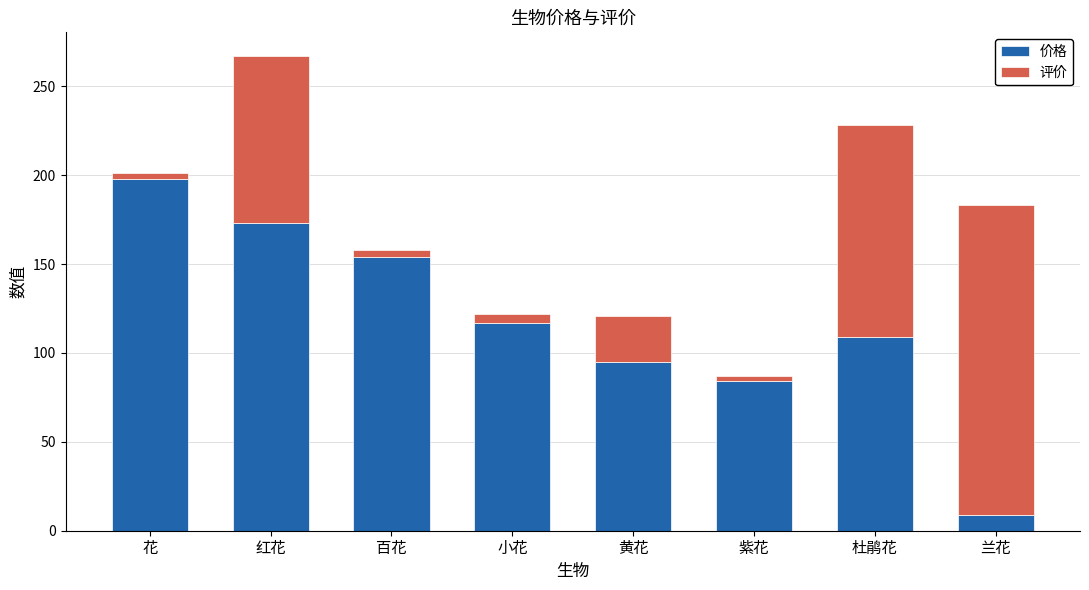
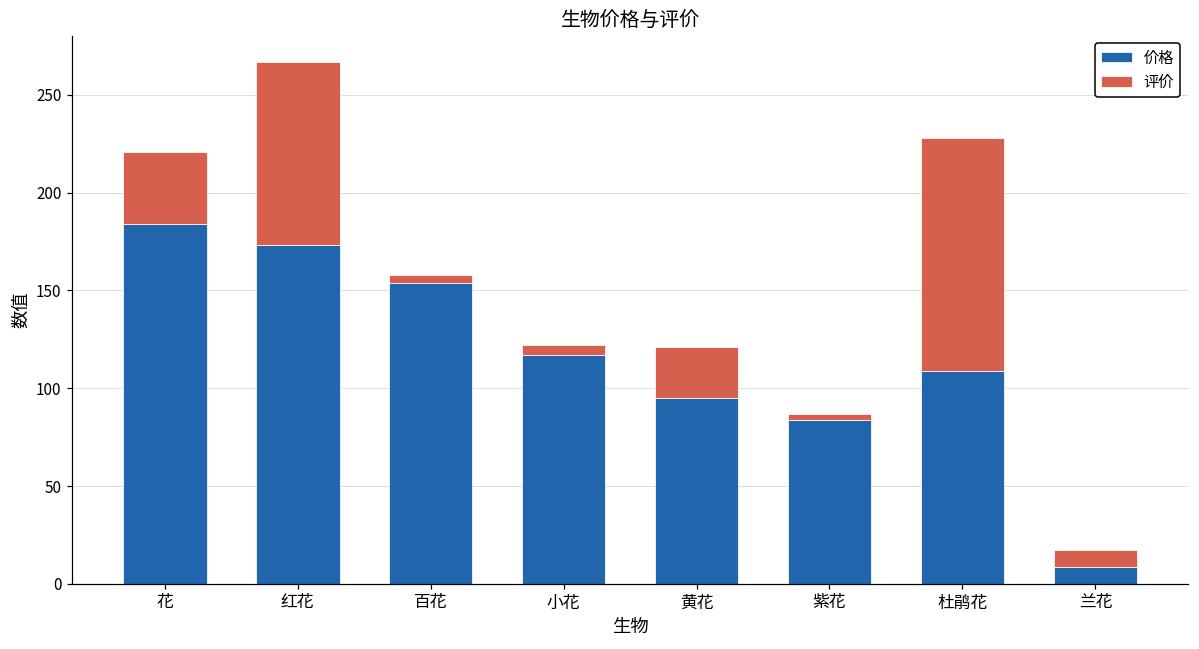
价格, 花: 198 -> 184
评价, 花: 3 -> 37
评价, 兰花: 174 -> 9
